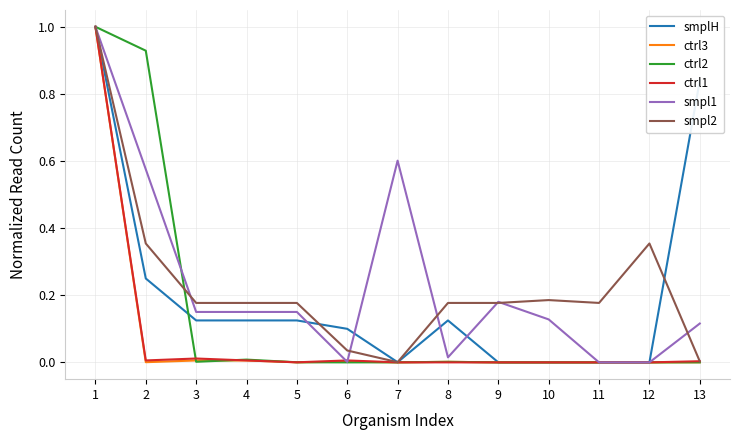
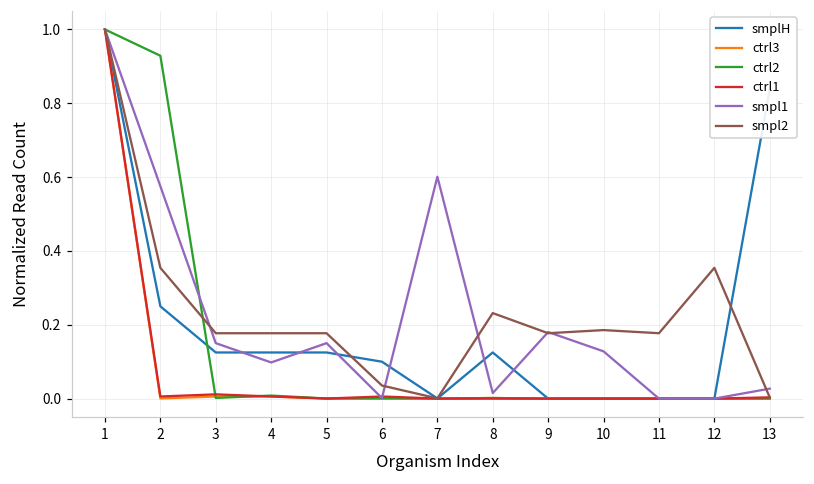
smpl1, 4: 0.15 -> 0.10
smpl2, 8: 0.18 -> 0.23
smpl1, 13: 0.12 -> 0.03
